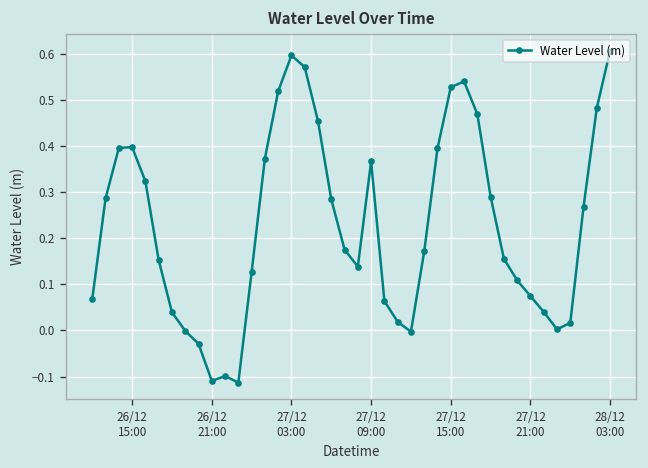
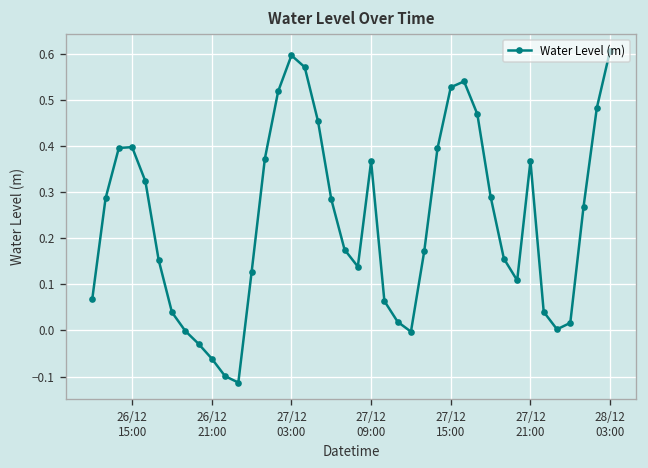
26/12 21:00: -0.11 -> -0.06
27/12 21:00: 0.07 -> 0.37
